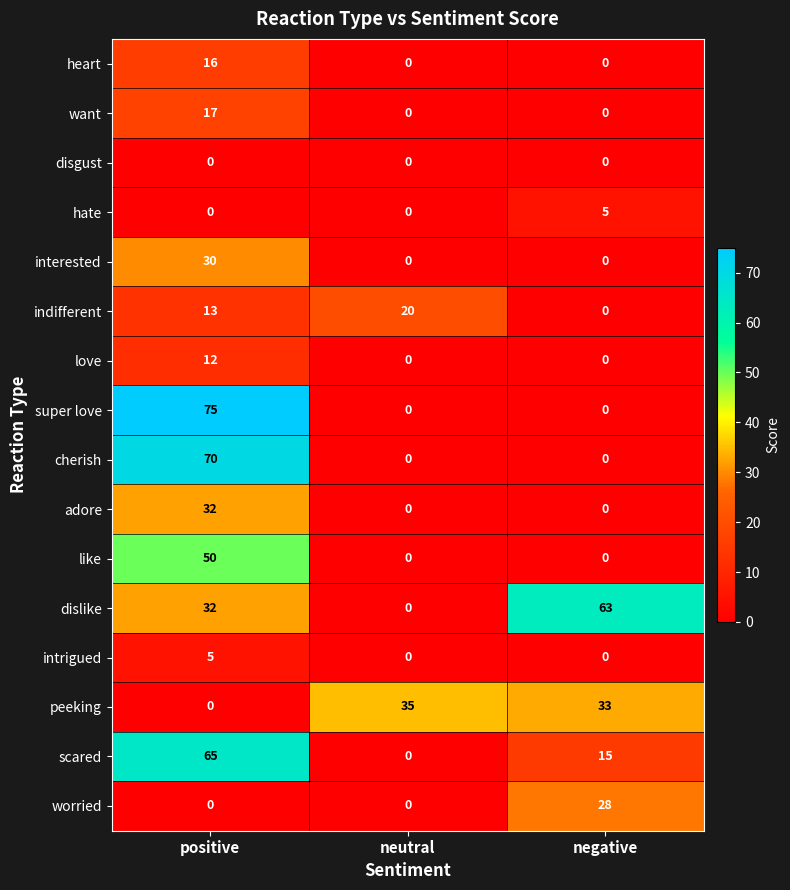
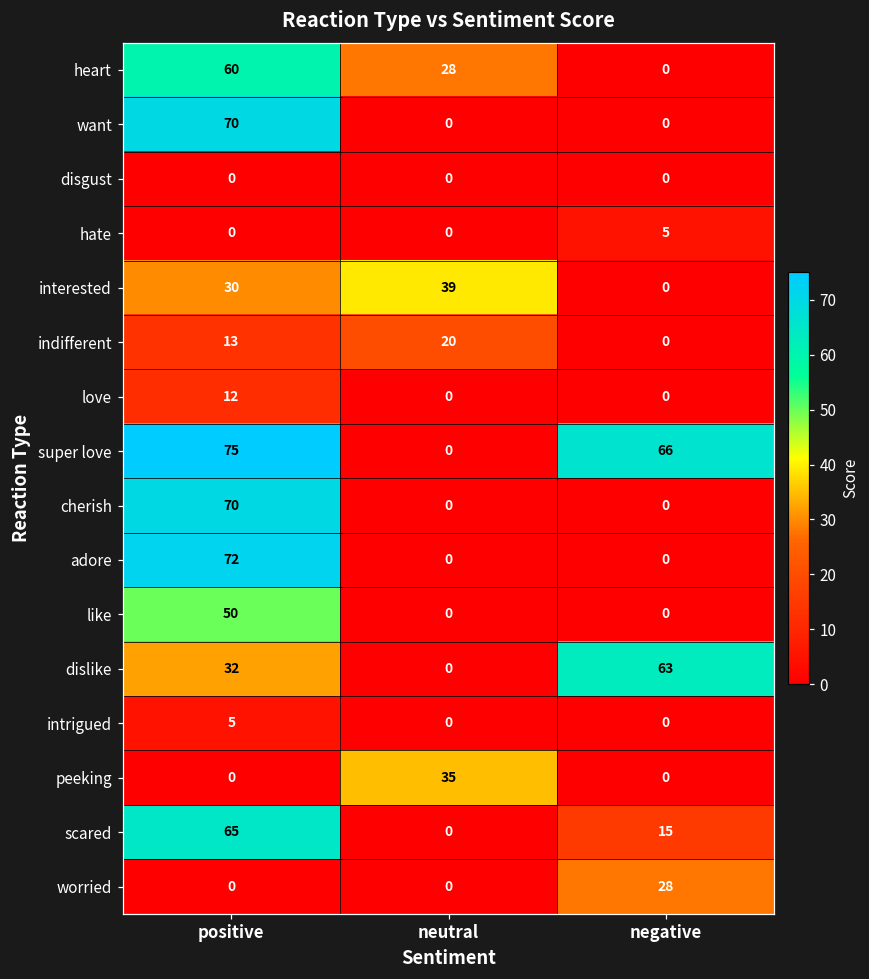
heart, positive: 16 -> 60
heart, neutral: 0 -> 28
want, positive: 17 -> 70
interested, neutral: 0 -> 39
super love, negative: 0 -> 66
adore, positive: 32 -> 72
peeking, negative: 33 -> 0
